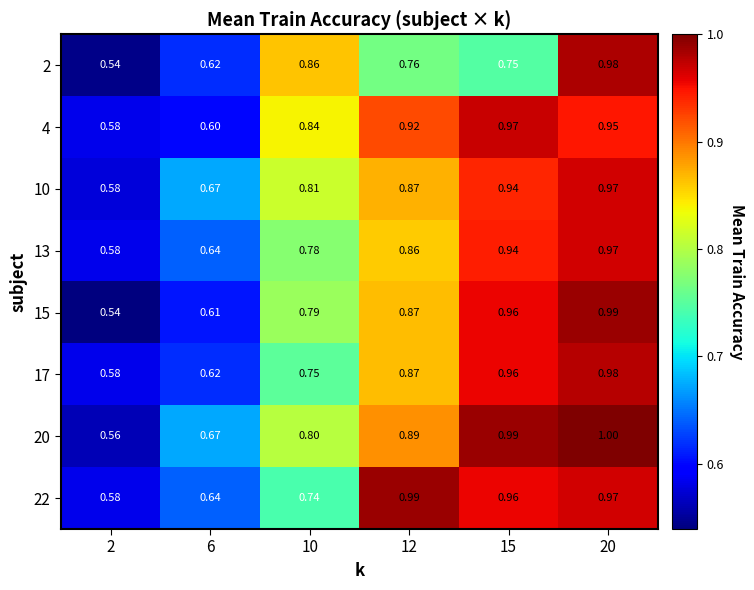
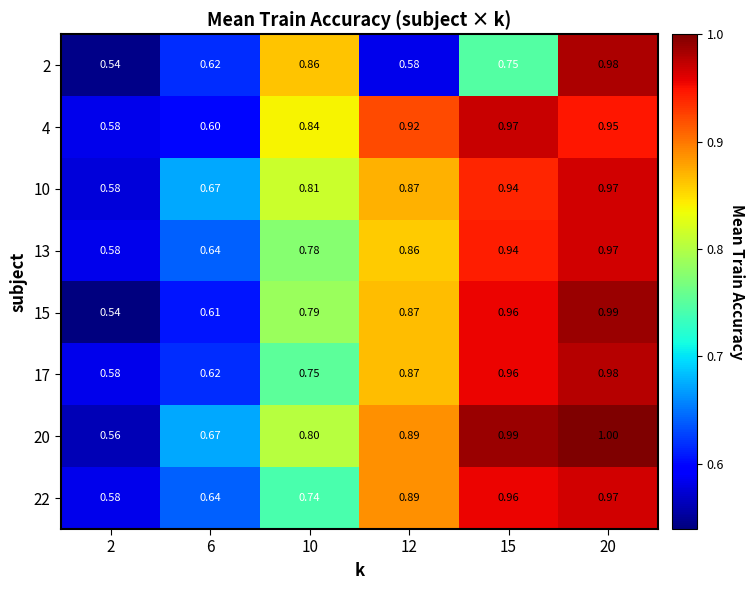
2, 12: 0.76 -> 0.58
22, 12: 0.99 -> 0.89
